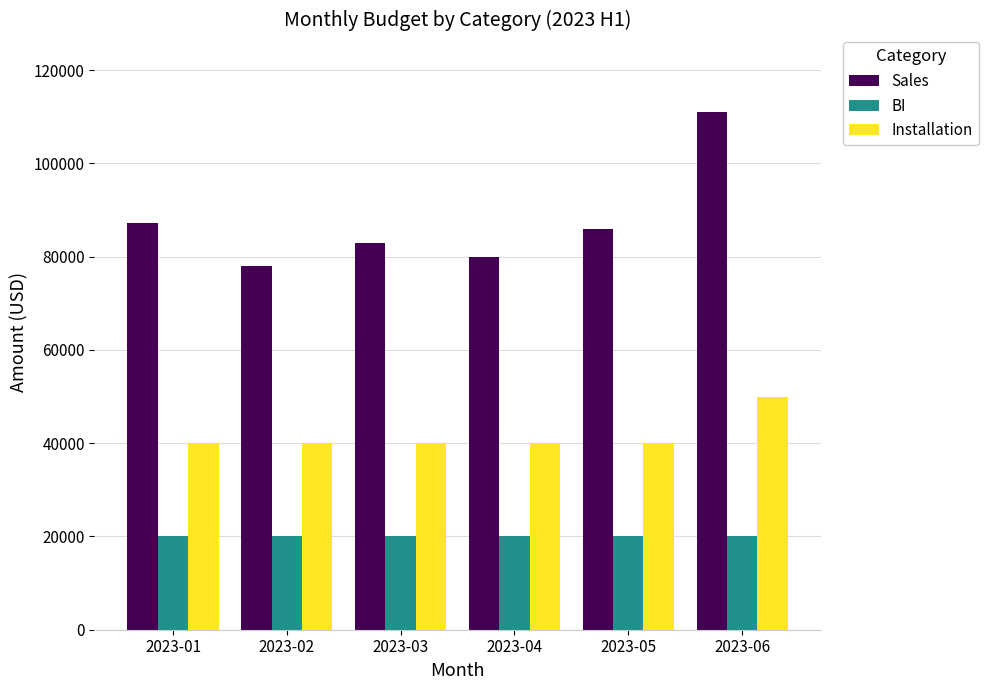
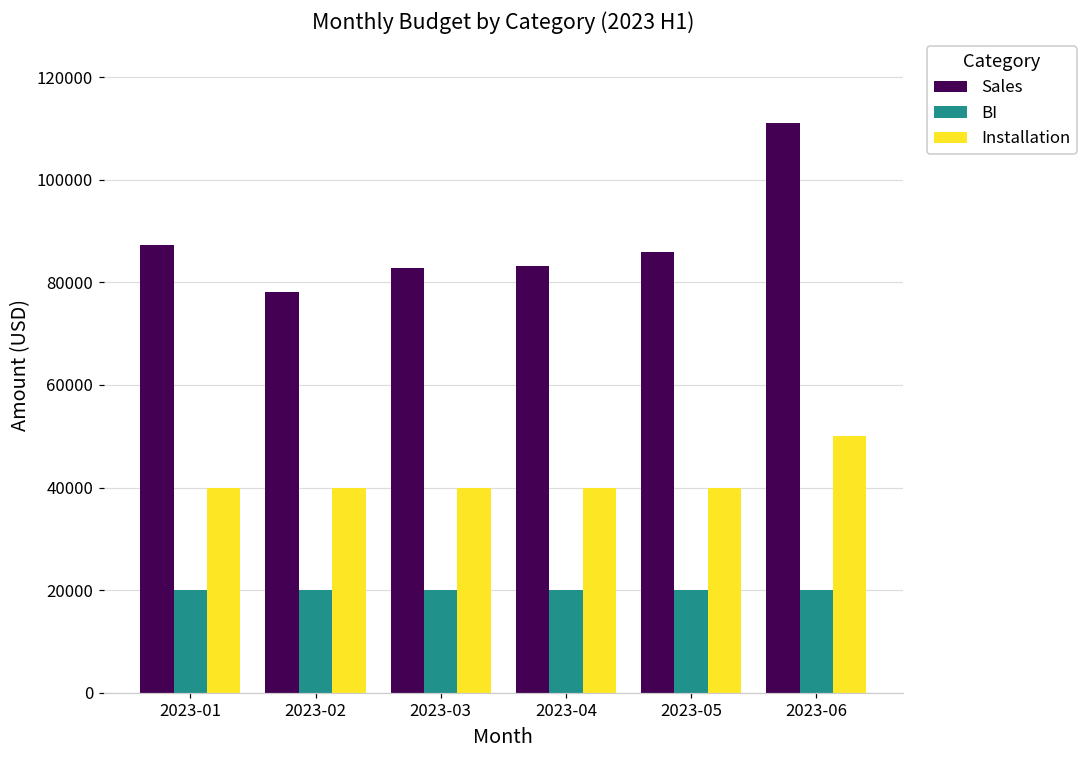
Sales, 2023-04: 80000 -> 83000
